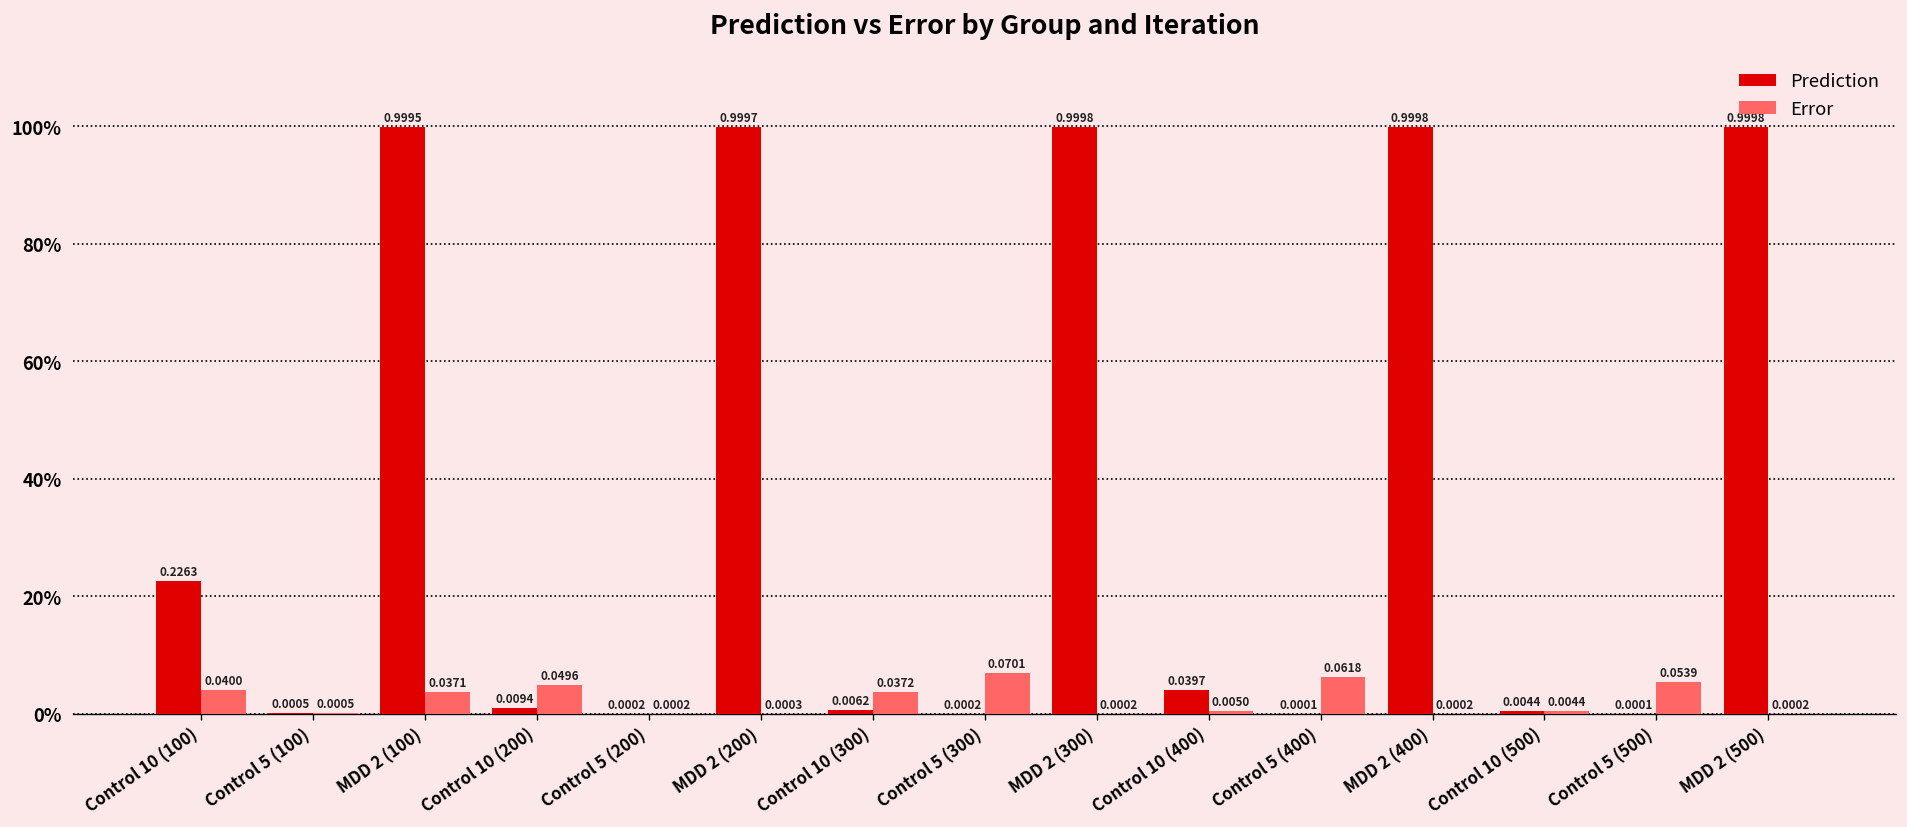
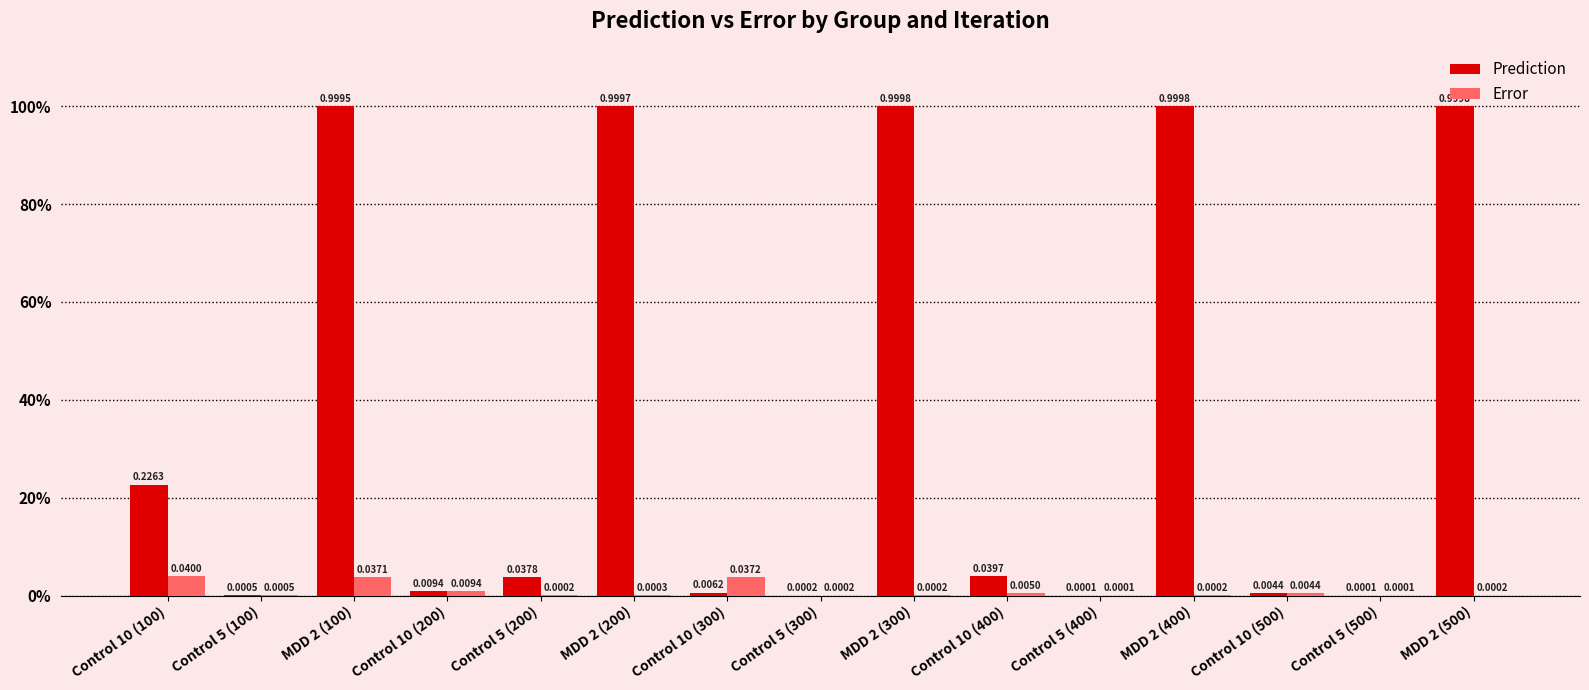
Error, Control 10 (200): 0.0496 -> 0.0094
Prediction, Control 5 (200): 0.0002 -> 0.0378
Error, Control 5 (300): 0.0701 -> 0.0002
Error, Control 5 (400): 0.0618 -> 0.0001
Error, Control 5 (500): 0.0539 -> 0.0001
